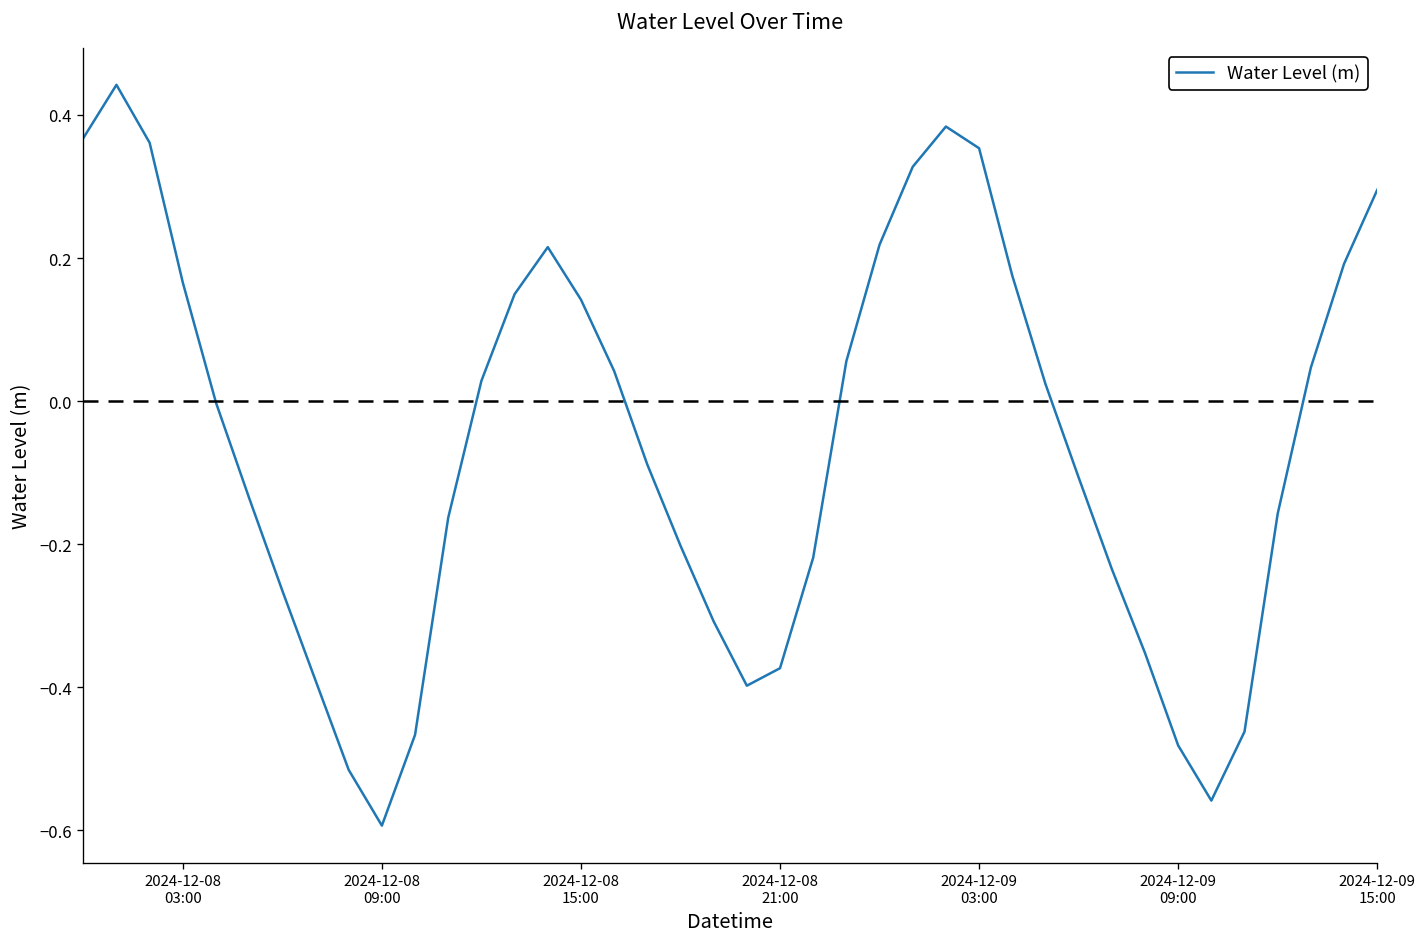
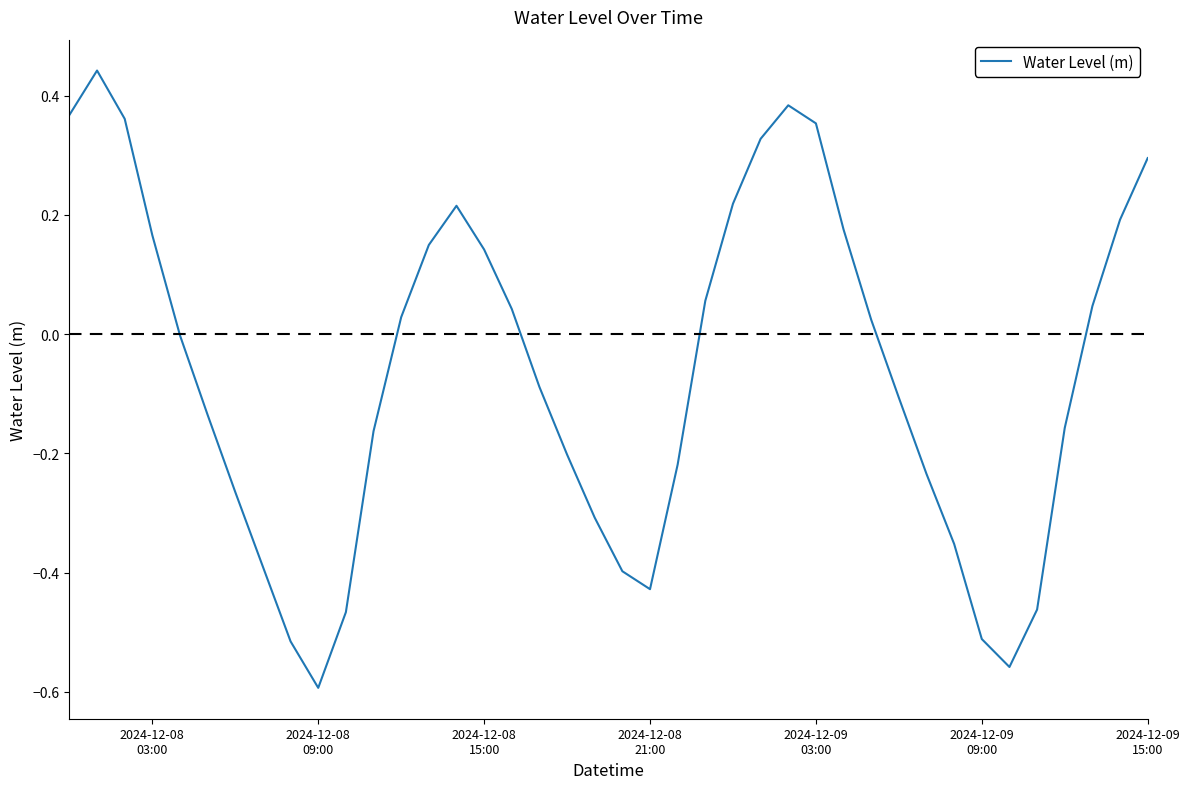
2024-12-08 21:00: -0.37 -> -0.43
2024-12-09 09:00: -0.48 -> -0.51
